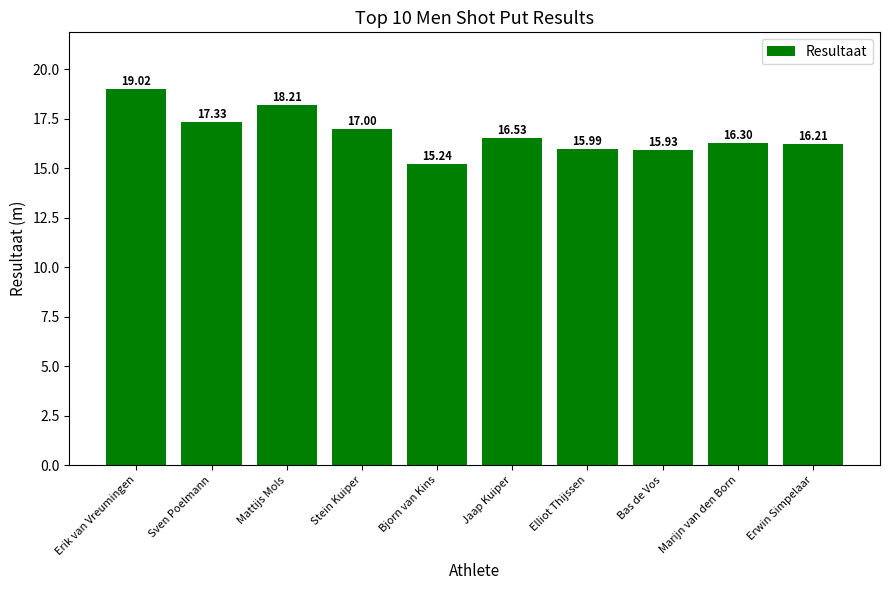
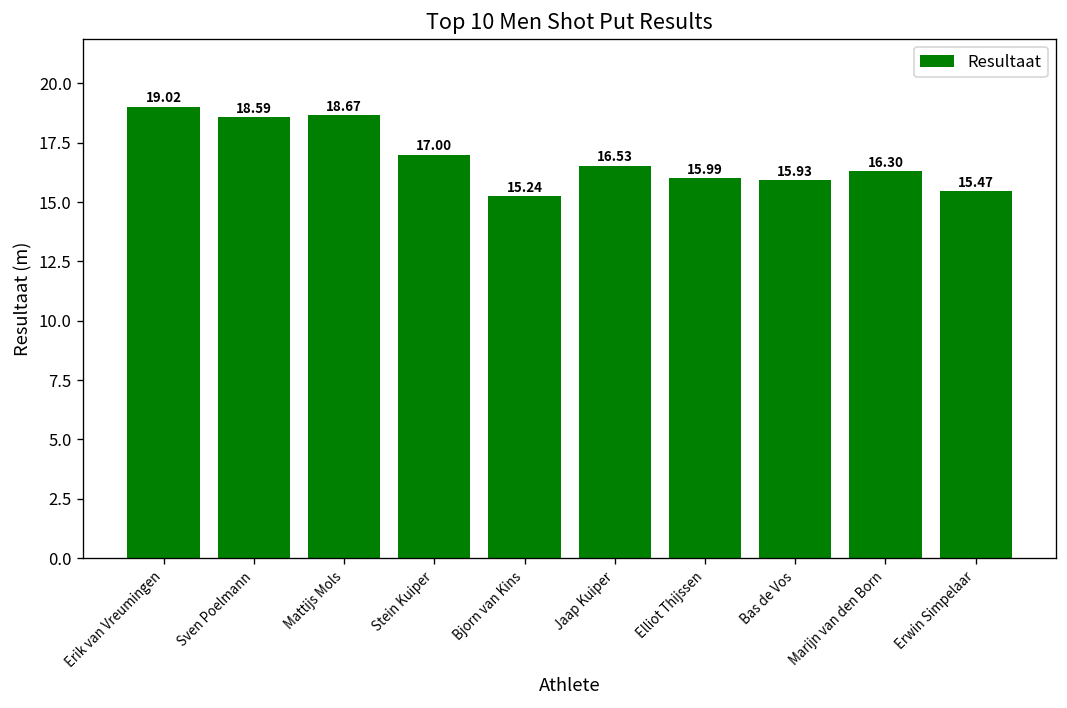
Sven Poelmann: 17.33 -> 18.59
Mattijs Mols: 18.21 -> 18.67
Erwin Simpelaar: 16.21 -> 15.47
